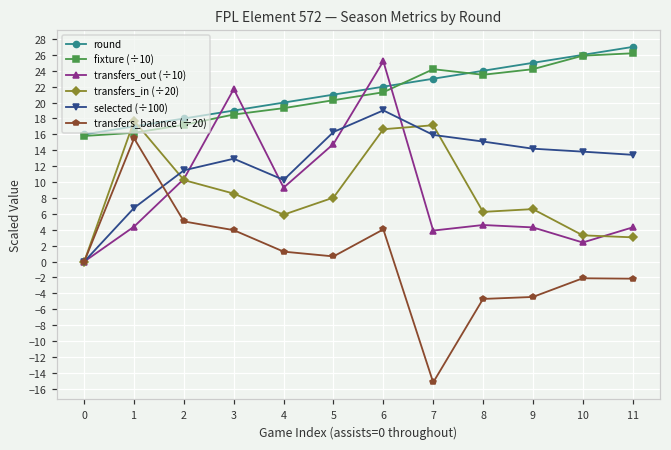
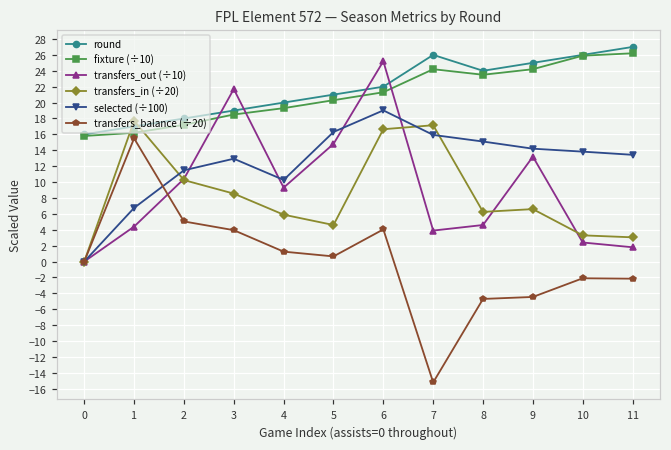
transfers_in (÷20), 5: 8 -> 5
round, 7: 23 -> 26
transfers_out (÷10), 9: 4 -> 13
transfers_out (÷10), 11: 4 -> 2
